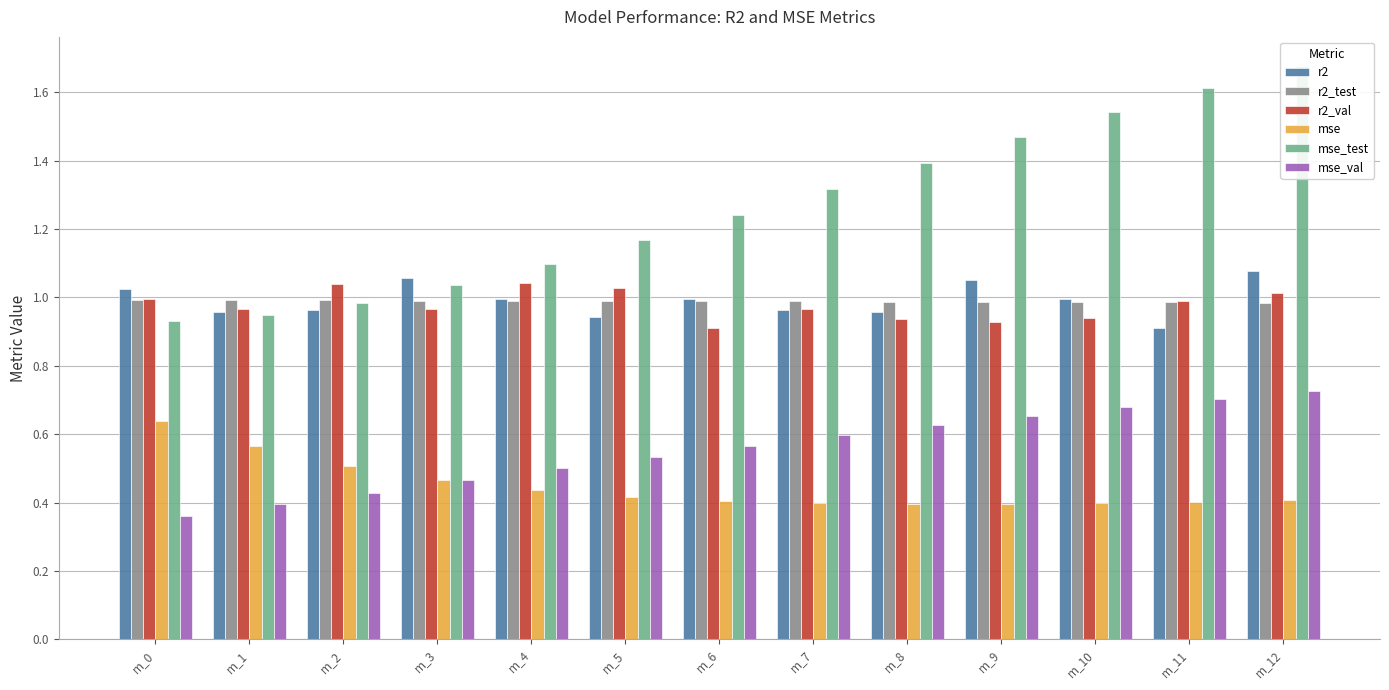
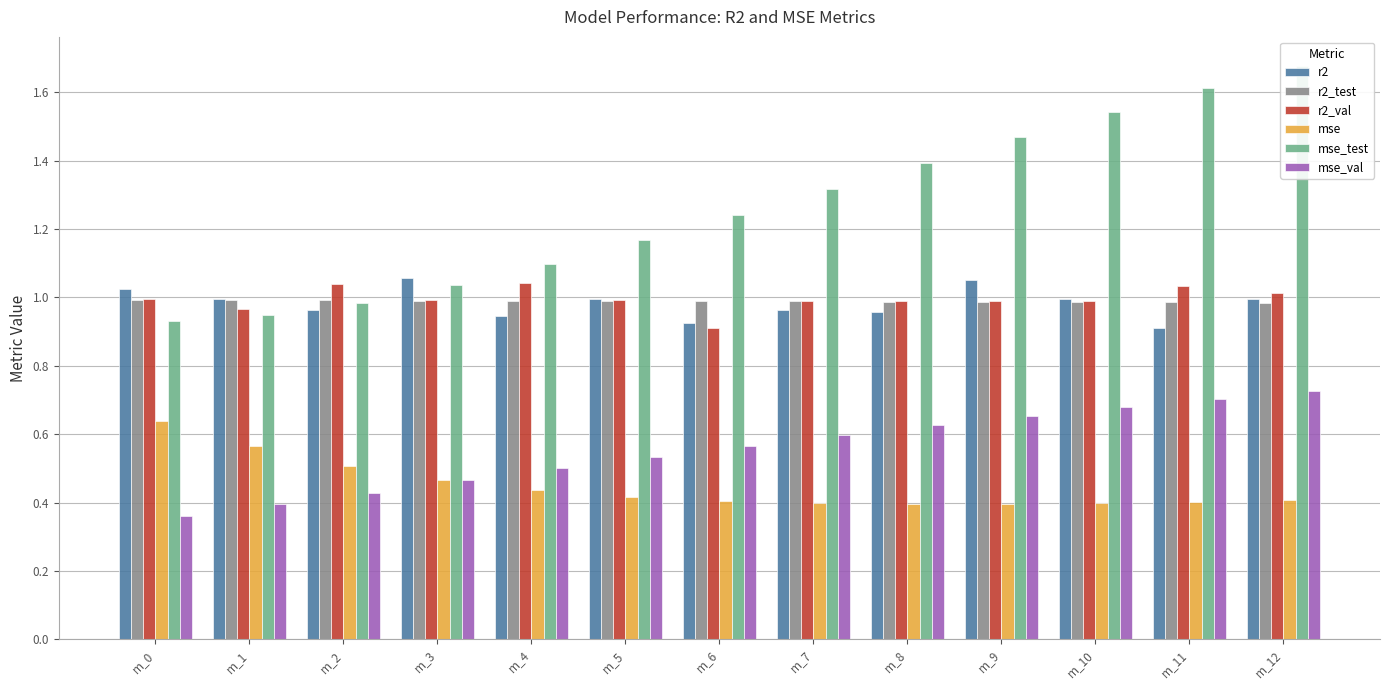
r2, m_1: 0.96 -> 1.00
r2_val, m_3: 0.97 -> 0.99
r2, m_4: 1.00 -> 0.95
r2, m_5: 0.94 -> 1.00
r2_val, m_5: 1.03 -> 0.99
r2, m_6: 1.00 -> 0.93
r2_val, m_7: 0.97 -> 0.99
r2_val, m_8: 0.94 -> 0.99
r2_val, m_9: 0.93 -> 0.99
r2_val, m_10: 0.94 -> 0.99
r2_val, m_11: 0.99 -> 1.03
r2, m_12: 1.08 -> 1.00
